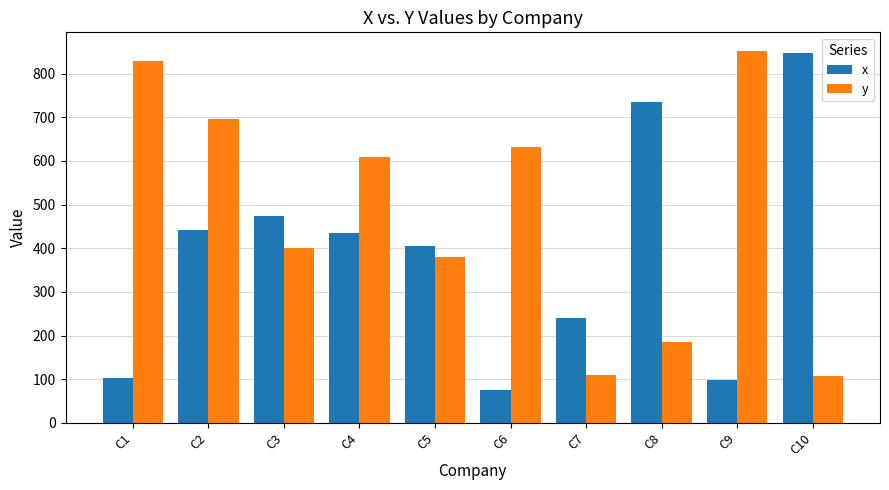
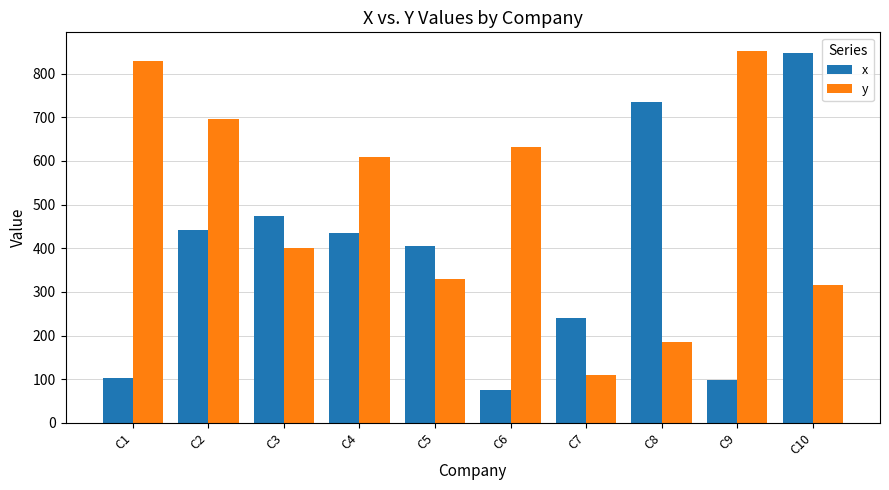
y, C5: 380 -> 330
y, C10: 110 -> 320
